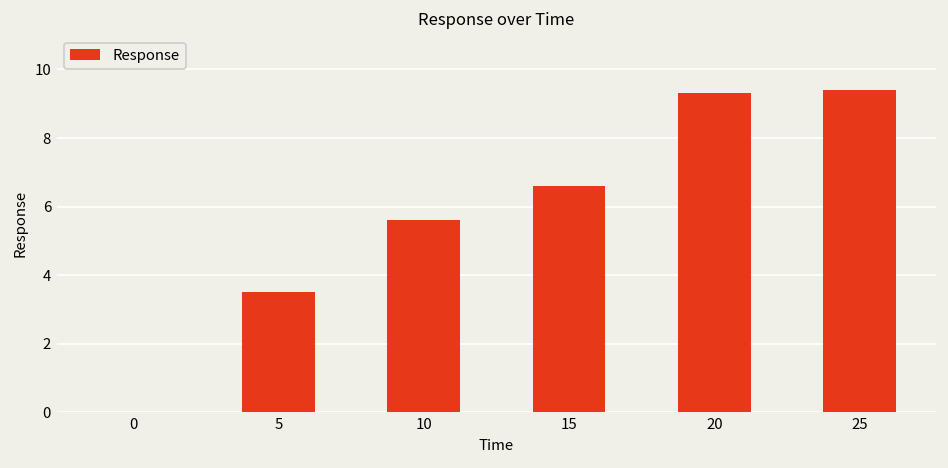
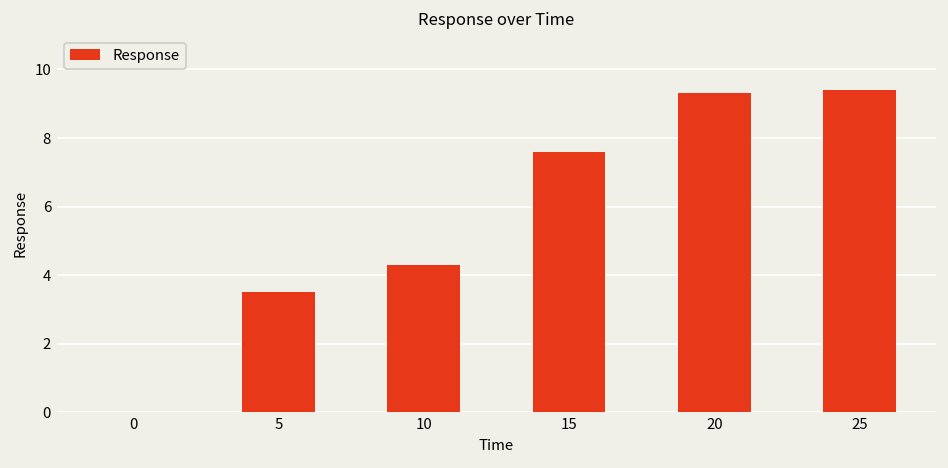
10: 5.6 -> 4.3
15: 6.6 -> 7.6
